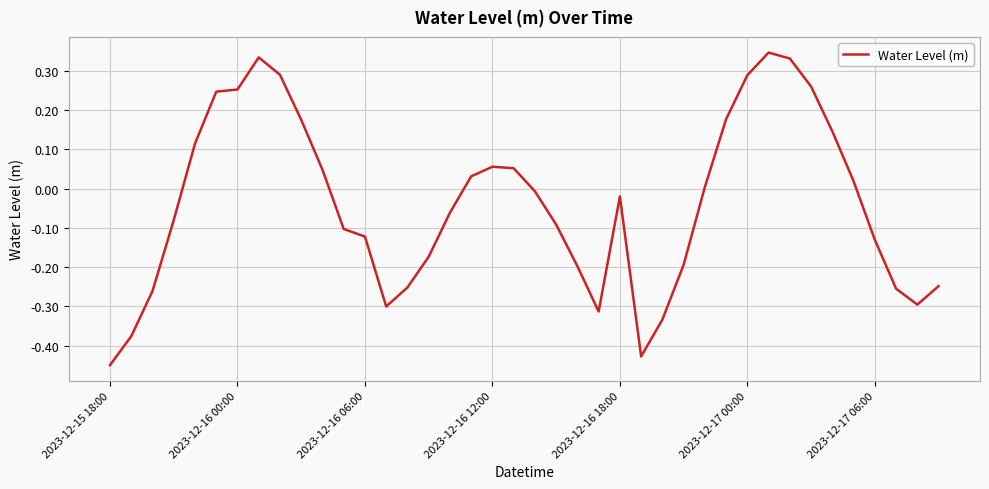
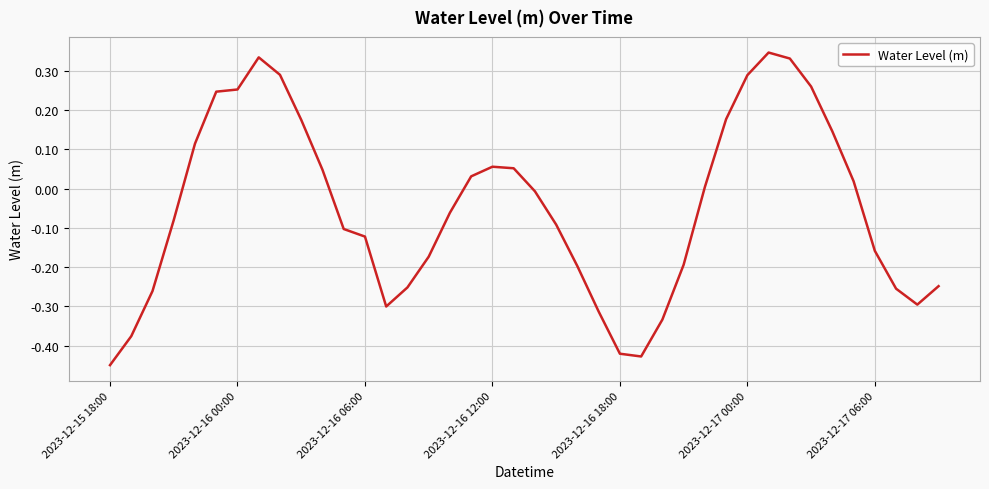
2023-12-16 18:00: -0.02 -> -0.42
2023-12-17 06:00: -0.13 -> -0.16
